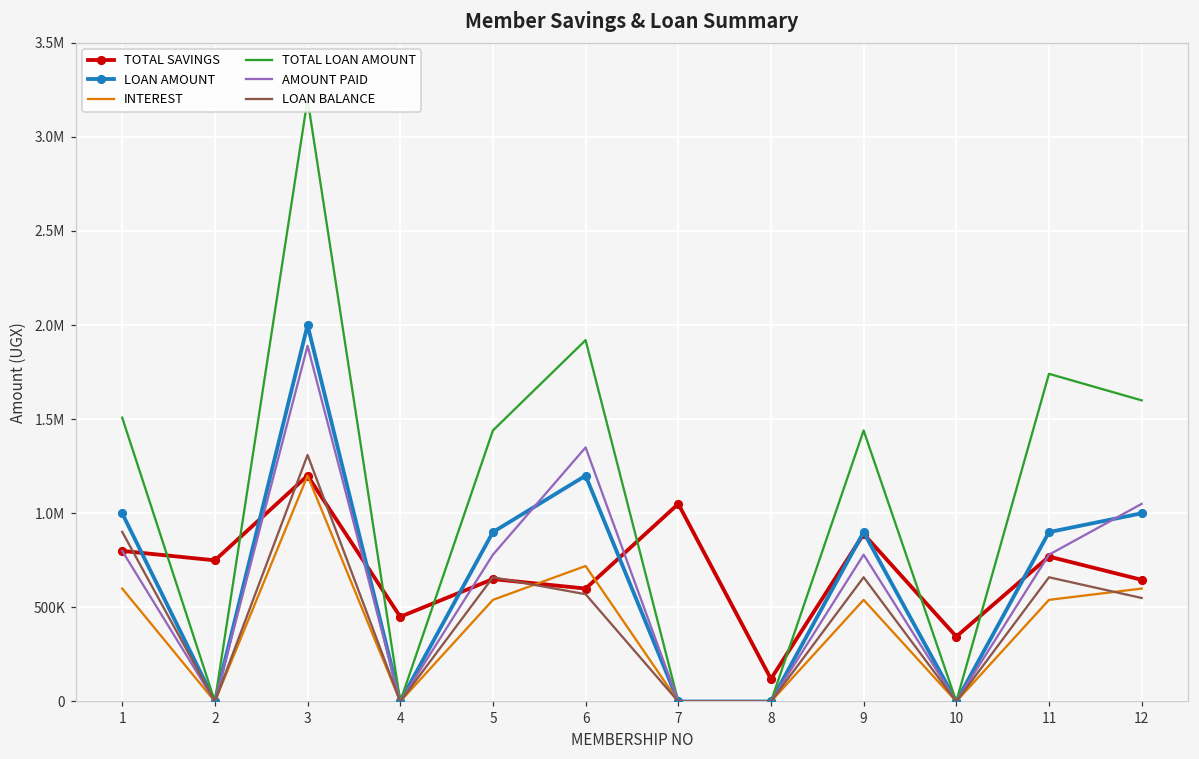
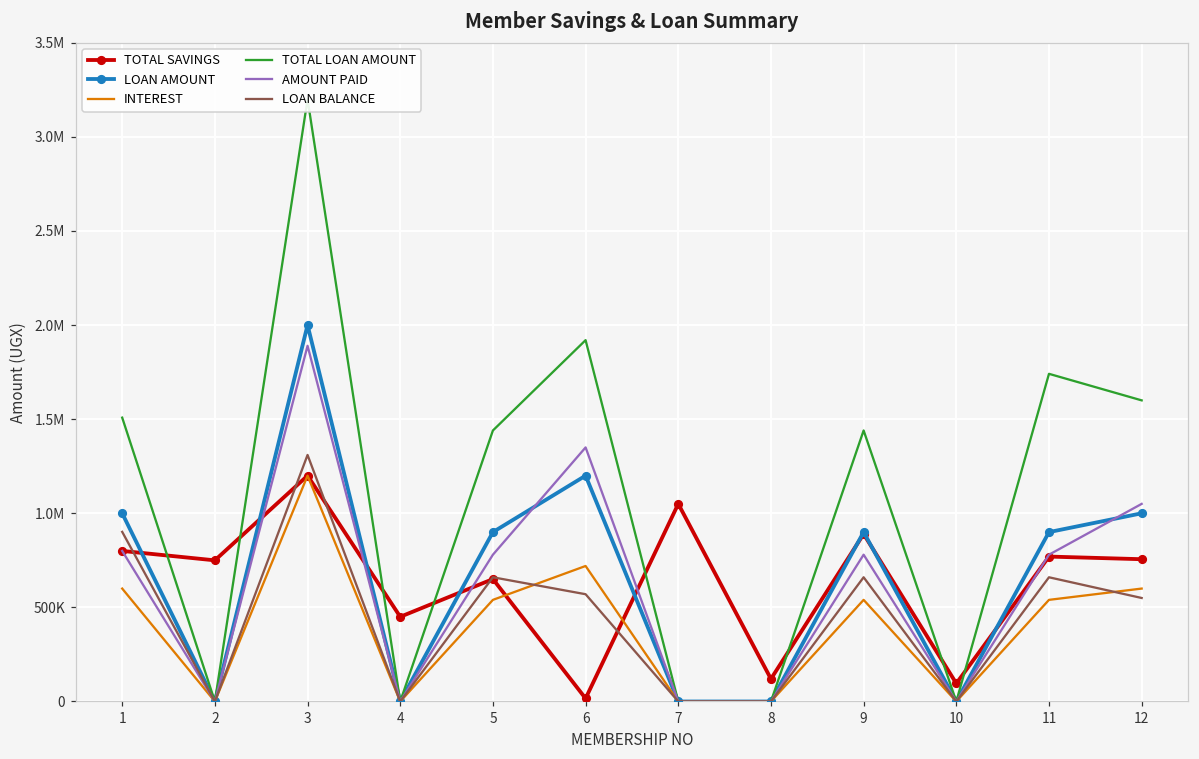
TOTAL SAVINGS, 6: 600000 -> 20000
TOTAL SAVINGS, 10: 350000 -> 100000
TOTAL SAVINGS, 12: 650000 -> 760000
